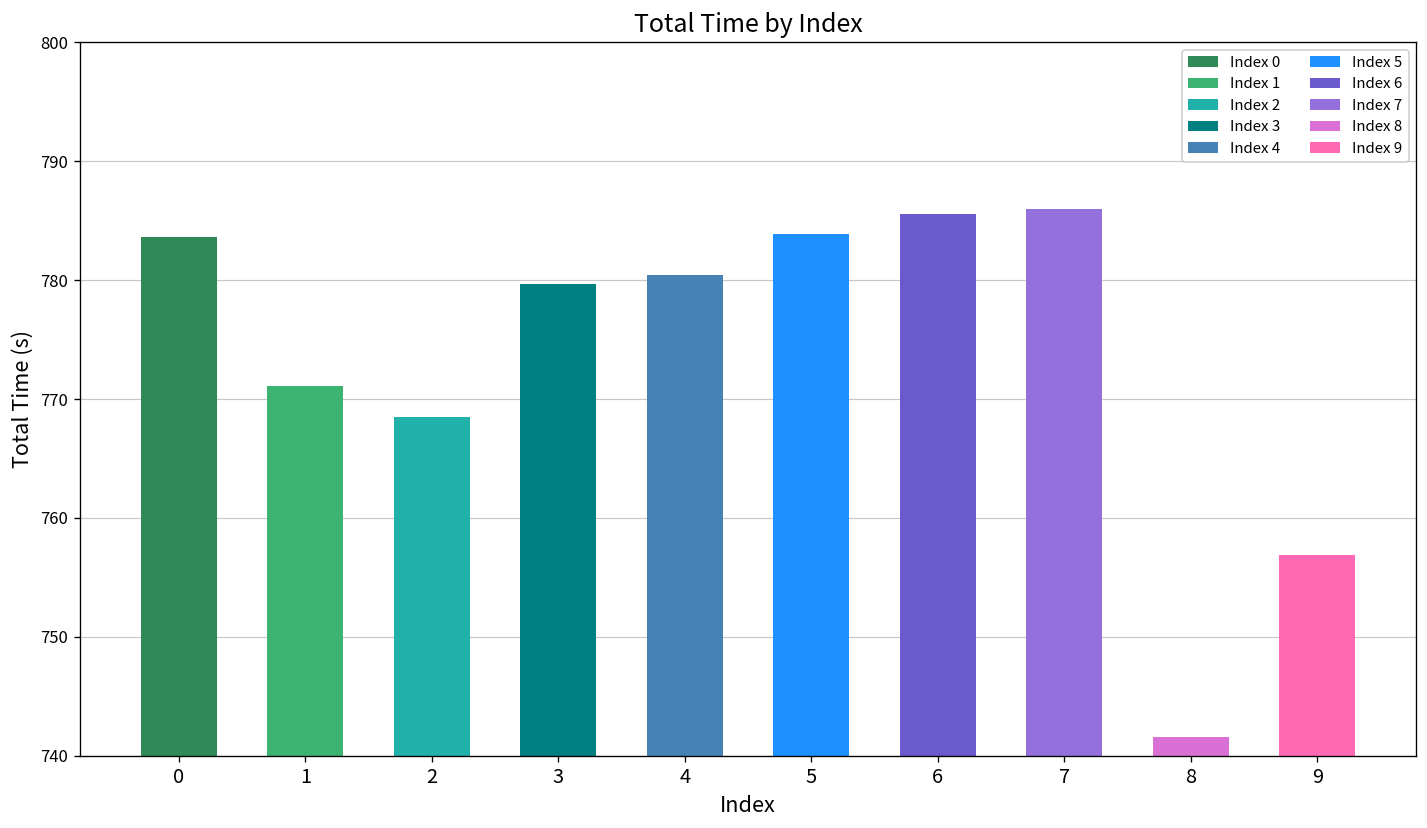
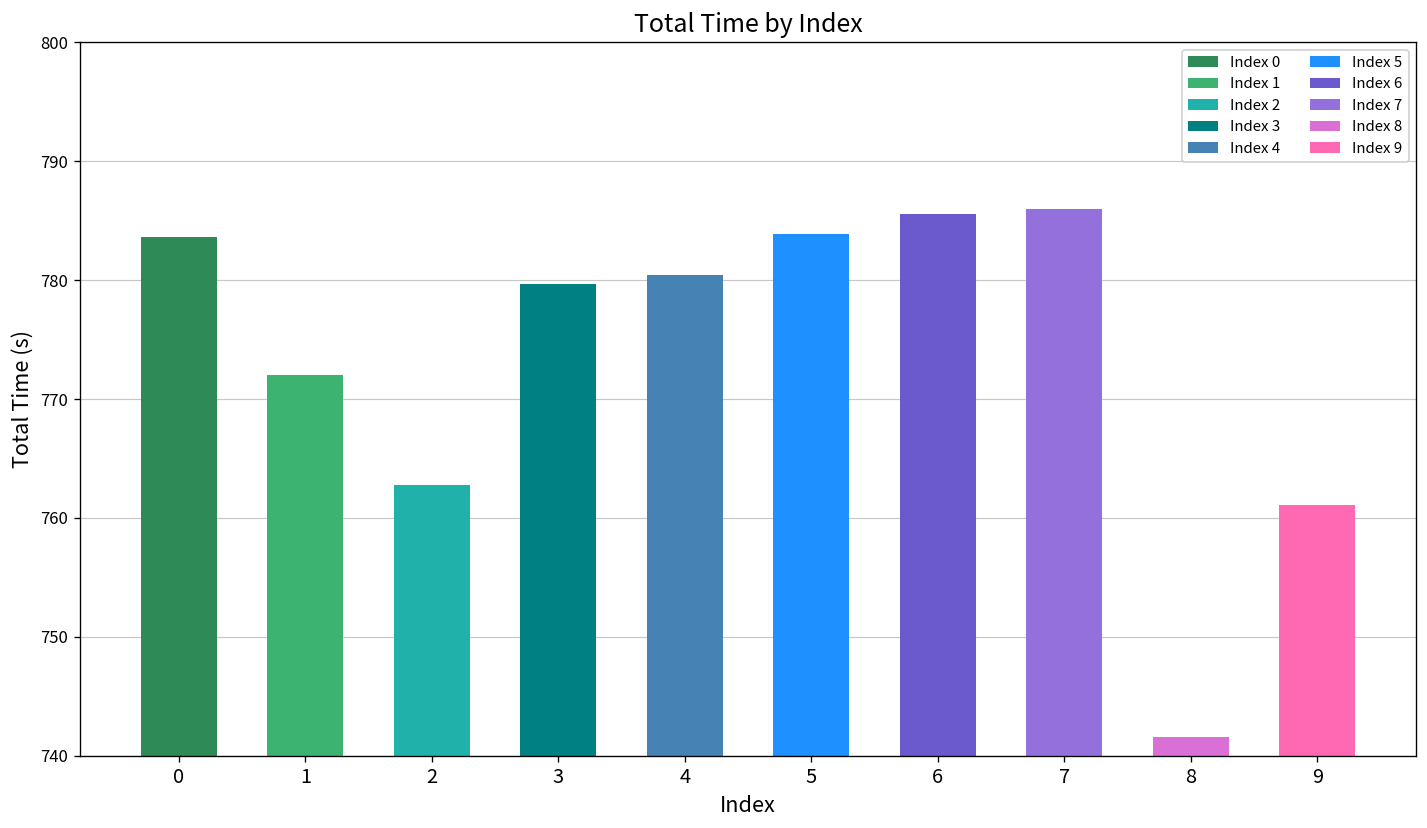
1: 771 -> 772
2: 769 -> 763
9: 757 -> 761
